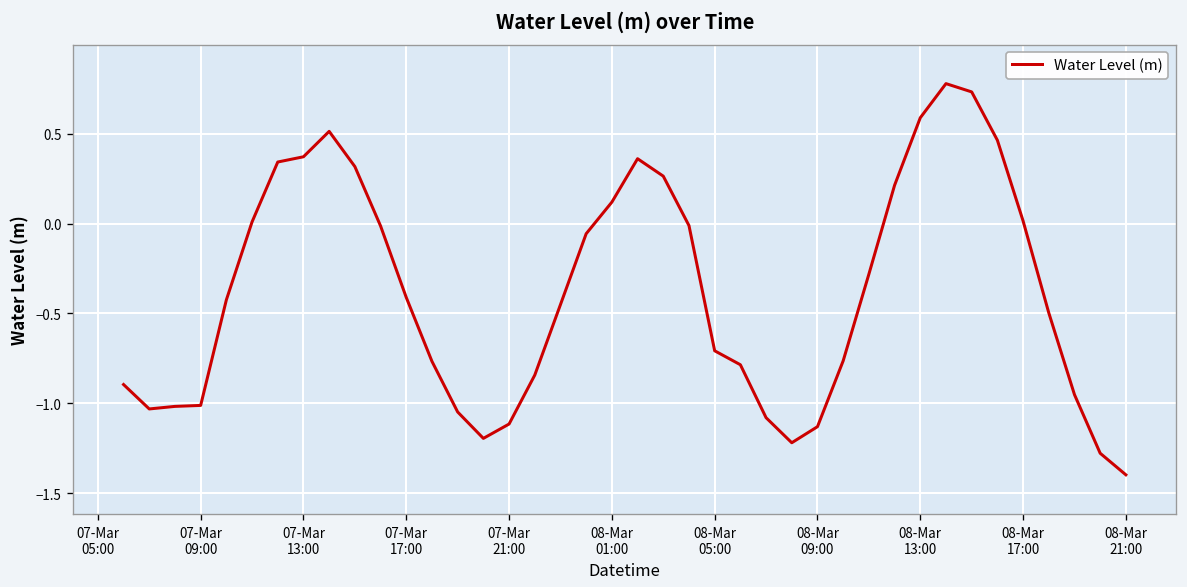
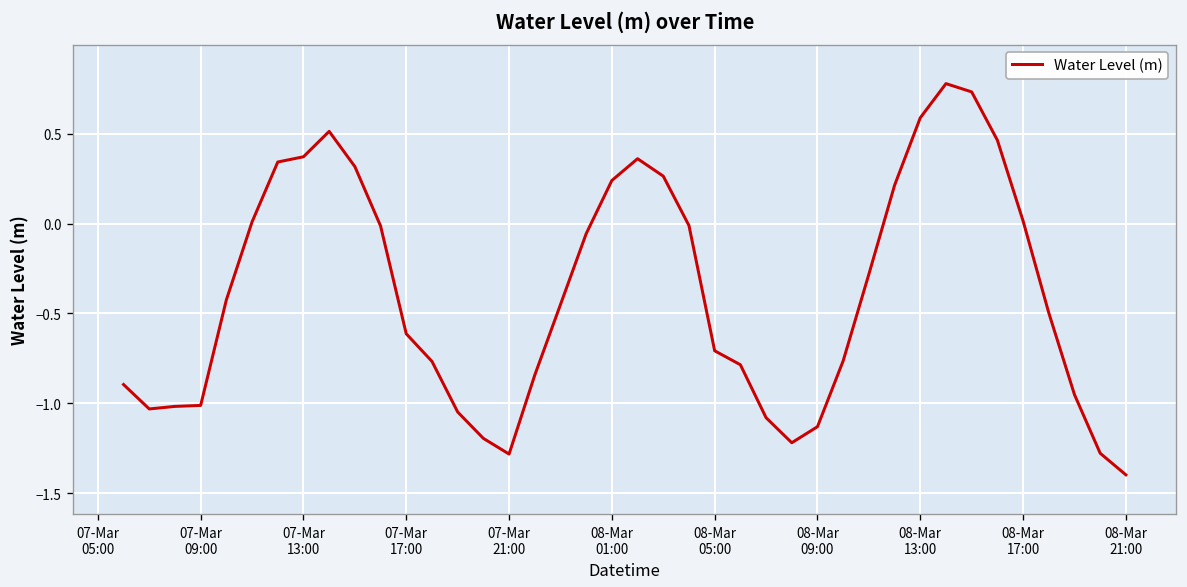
07-Mar 17:00: -0.41 -> -0.61
07-Mar 21:00: -1.12 -> -1.28
08-Mar 01:00: 0.12 -> 0.24
